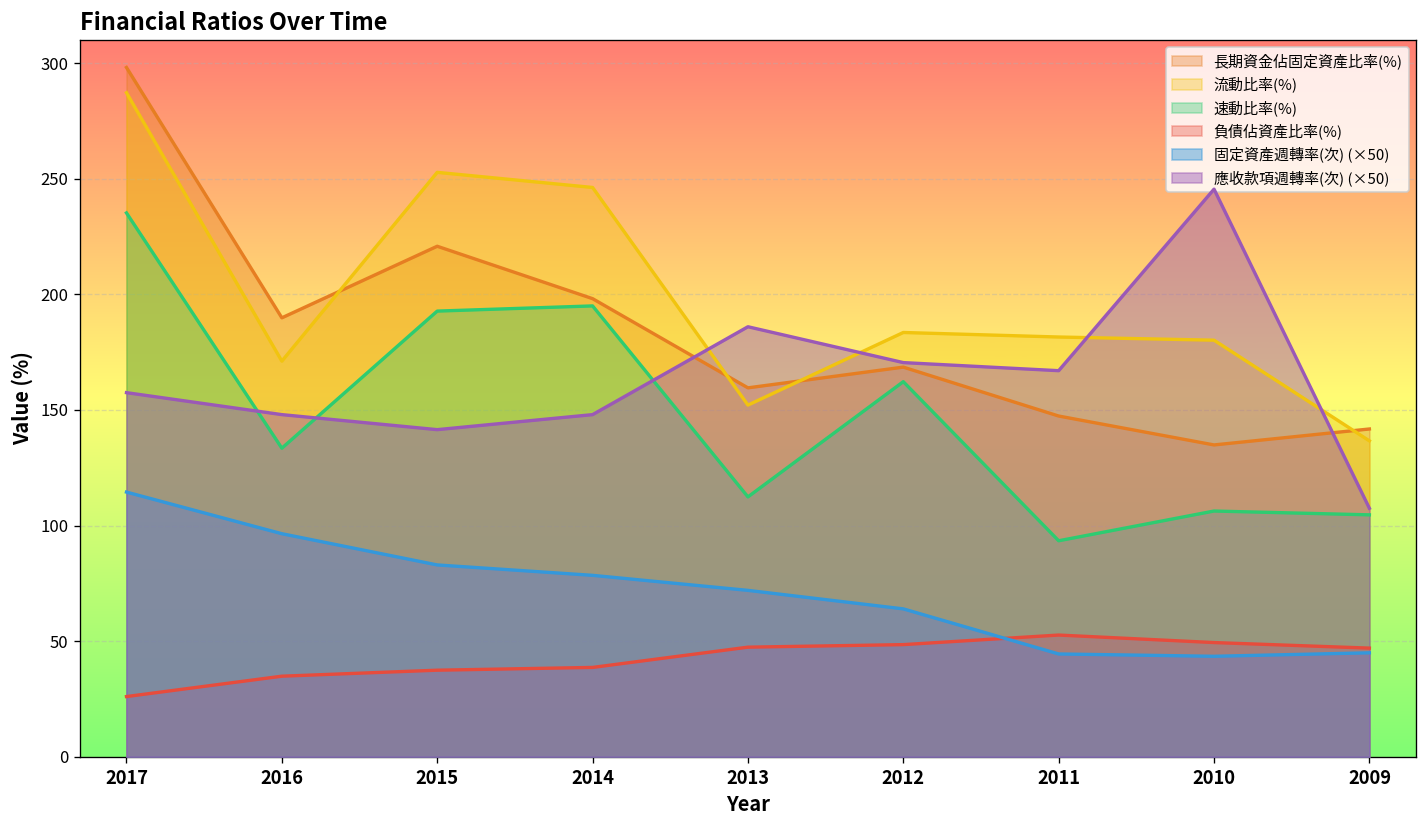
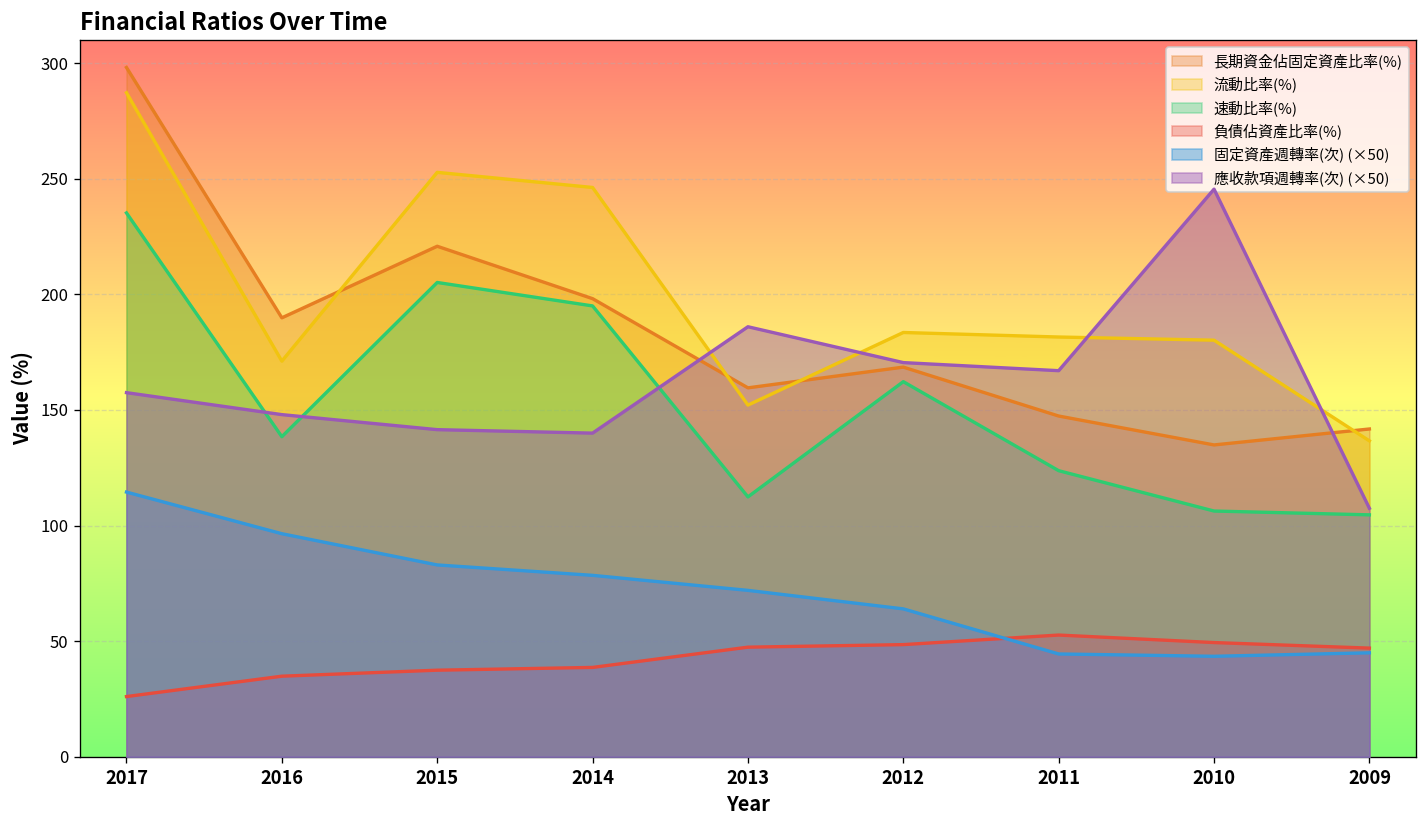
速動比率(%), 2016: 133 -> 138
速動比率(%), 2015: 193 -> 205
應收款項週轉率(次) (×50), 2014: 148 -> 140
速動比率(%), 2011: 93 -> 124
